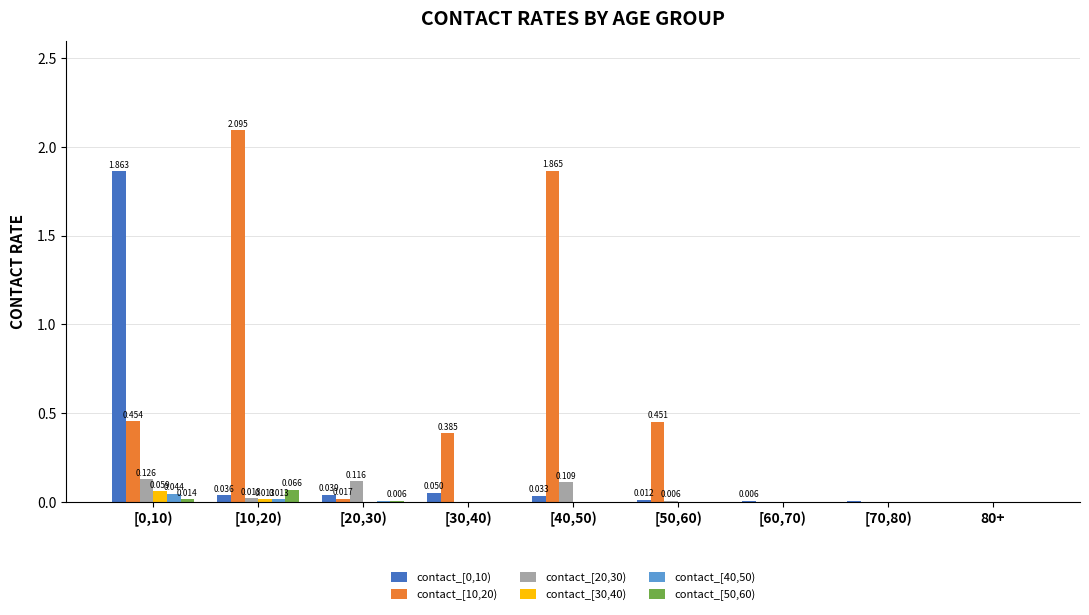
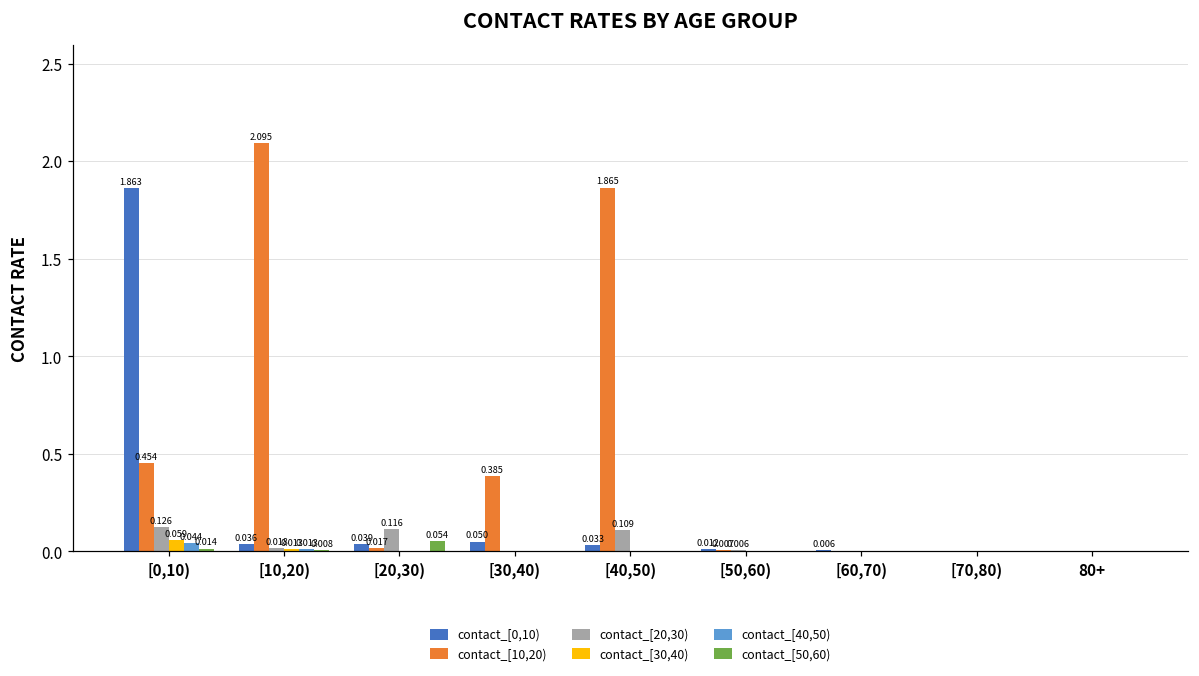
contact_[50,60), [10,20): 0.066 -> 0.008
contact_[50,60), [20,30): 0.006 -> 0.054
contact_[10,20), [50,60): 0.451 -> 0.007
